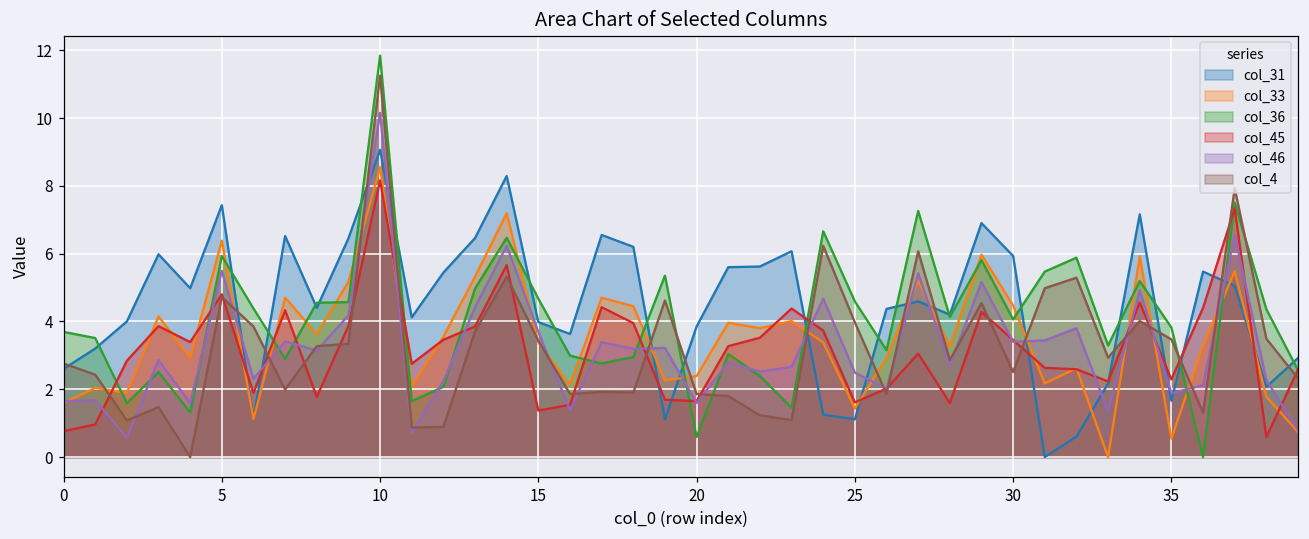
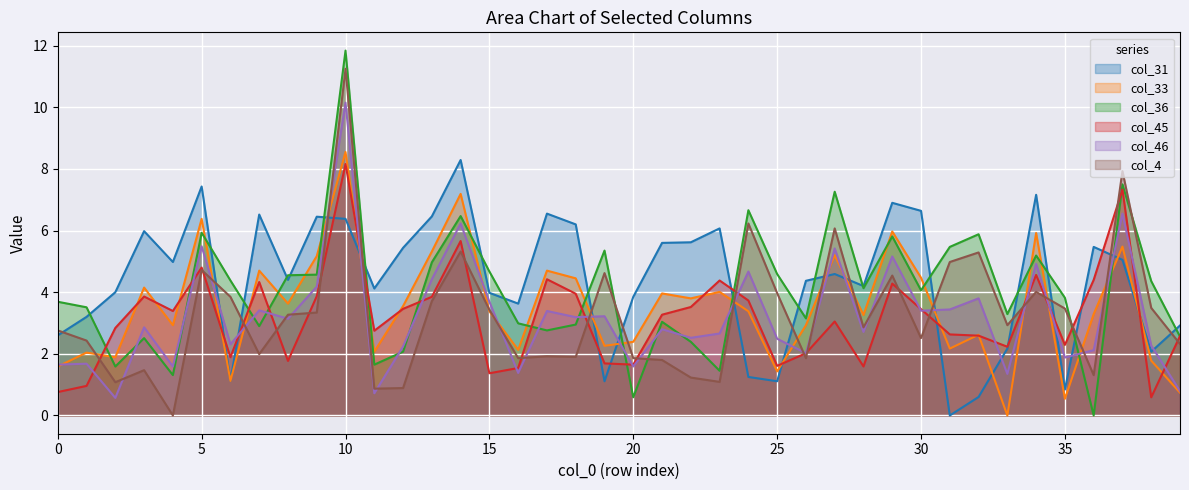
col_31, 10: 9.1 -> 6.4
col_31, 30: 5.9 -> 6.6
col_31, 35: 1.7 -> 0.8
